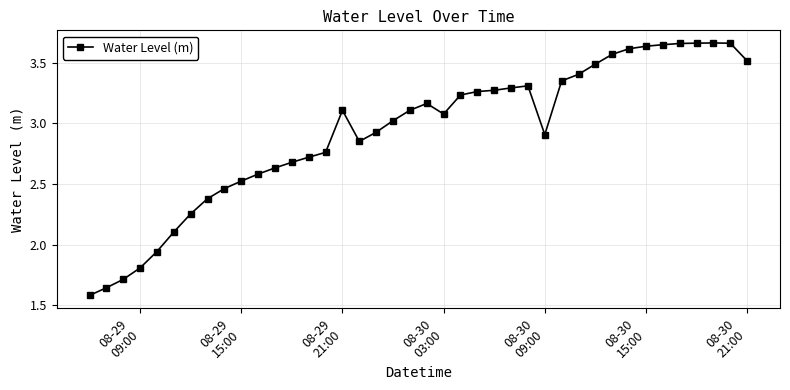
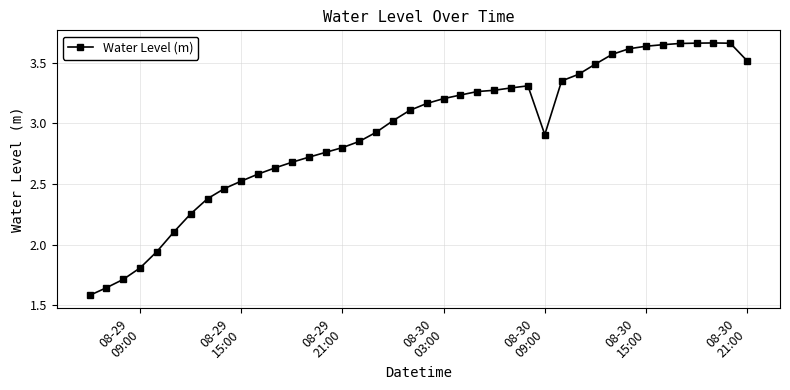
08-29 21:00: 3.11 -> 2.80
08-30 03:00: 3.08 -> 3.20
